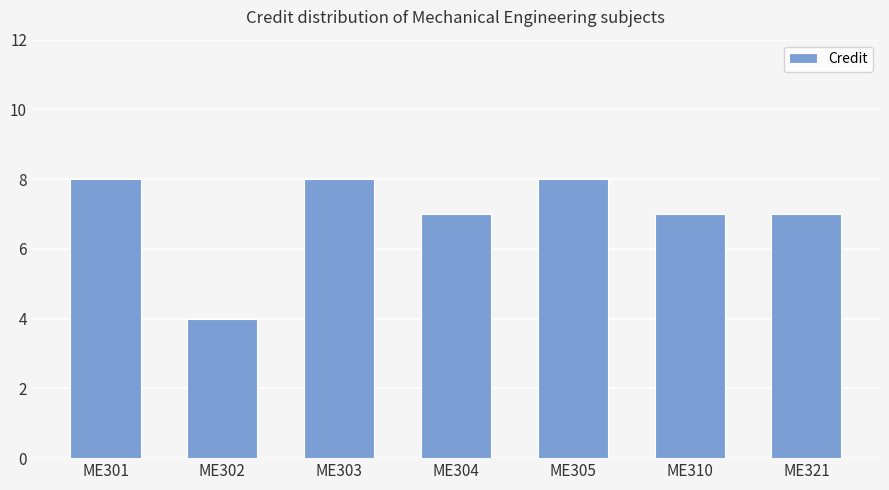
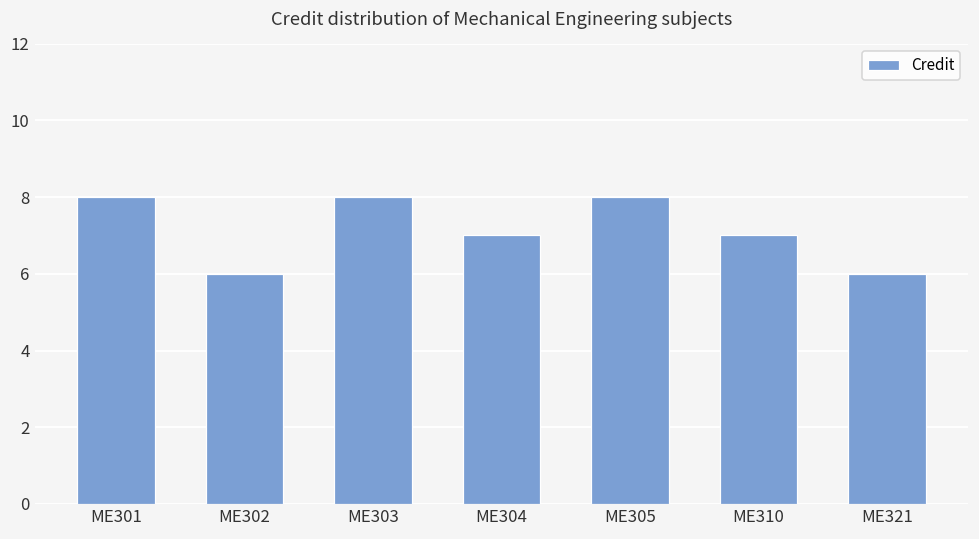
ME302: 4 -> 6
ME321: 7 -> 6
